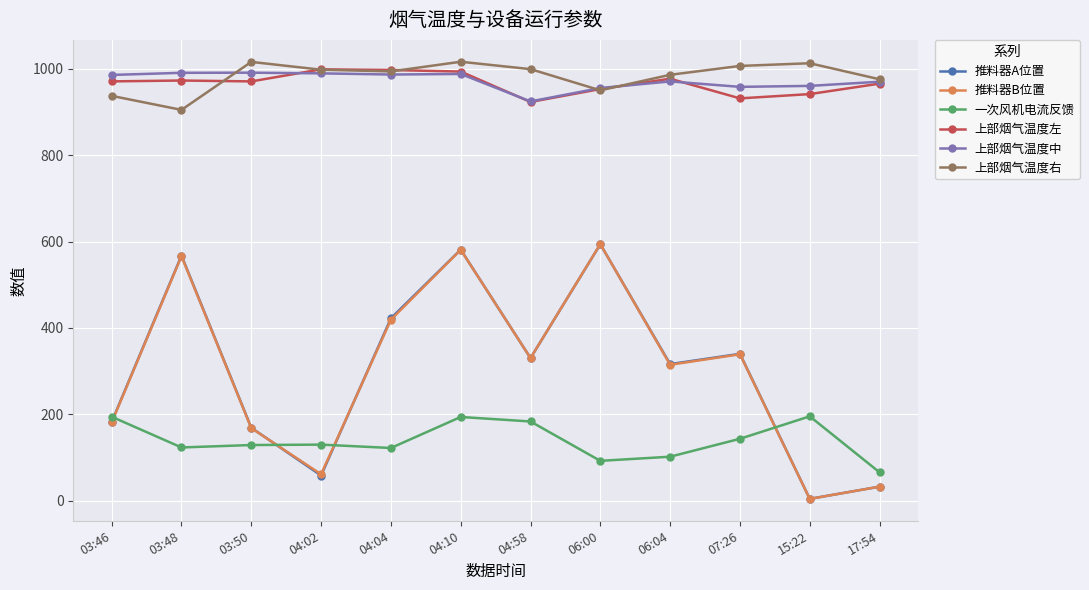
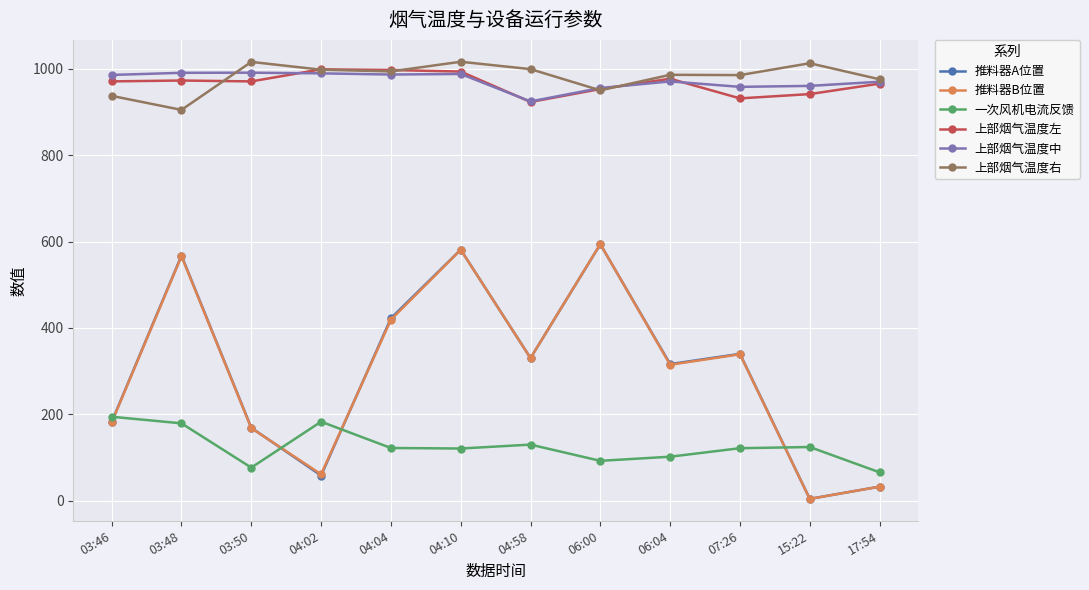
一次风机电流反馈, 03:48: 120 -> 180
一次风机电流反馈, 03:50: 130 -> 80
一次风机电流反馈, 04:02: 130 -> 180
一次风机电流反馈, 04:10: 190 -> 120
一次风机电流反馈, 04:58: 180 -> 130
一次风机电流反馈, 07:26: 140 -> 120
上部烟气温度右, 07:26: 1010 -> 990
一次风机电流反馈, 15:22: 200 -> 120
